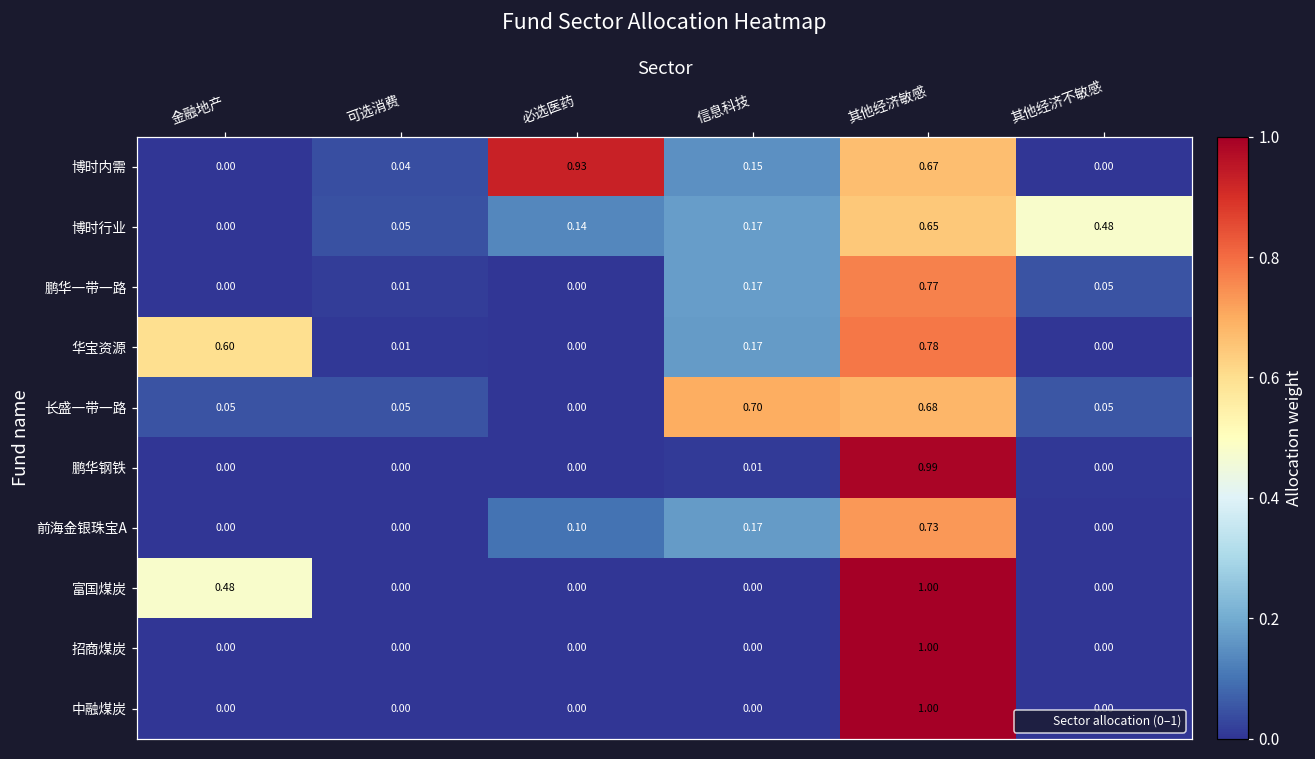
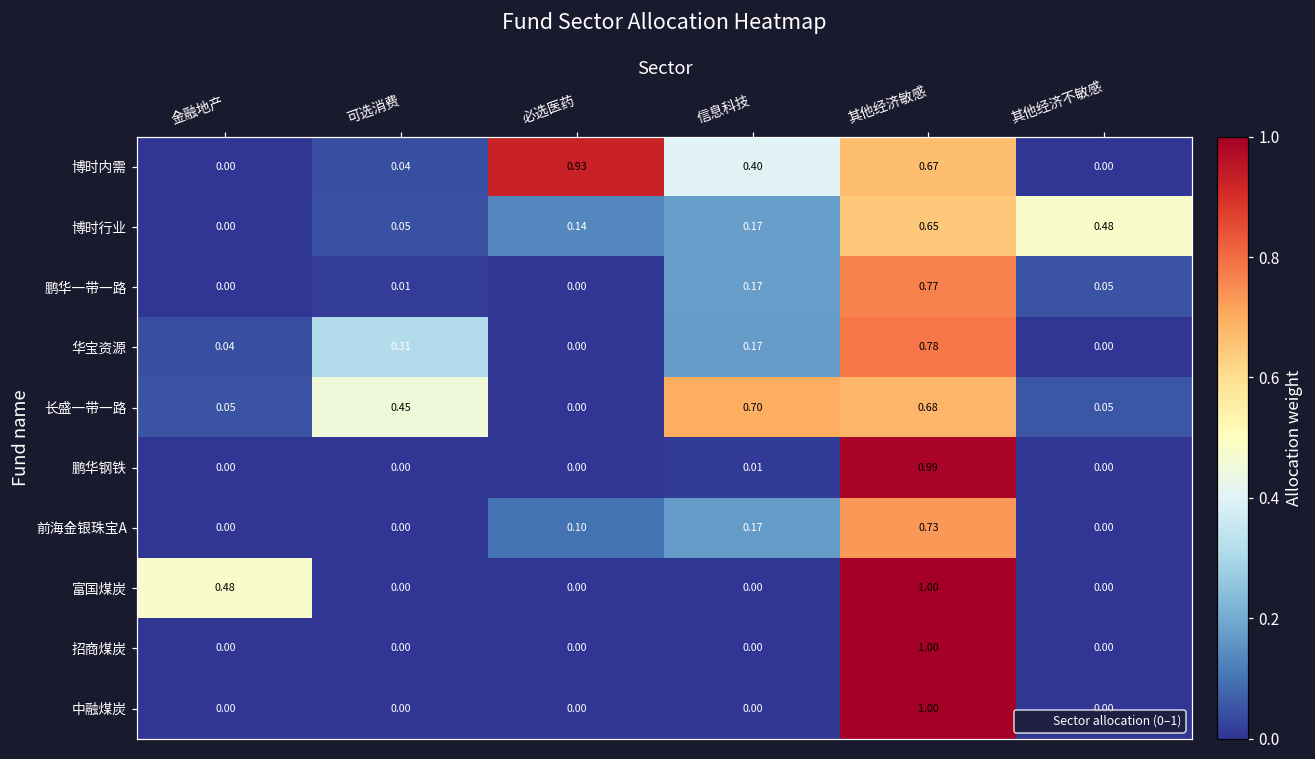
博时内需, 信息科技: 0.15 -> 0.40
华宝资源, 金融地产: 0.60 -> 0.04
华宝资源, 可选消费: 0.01 -> 0.31
长盛一带一路, 可选消费: 0.05 -> 0.45
